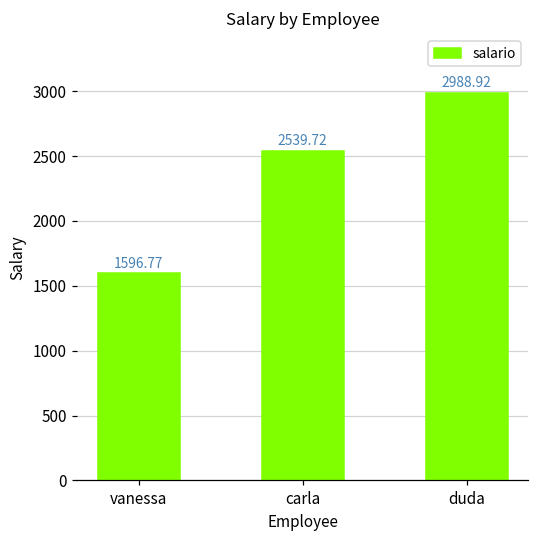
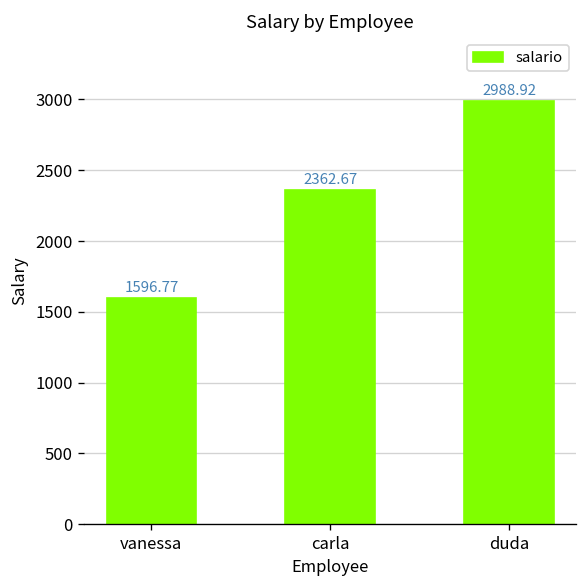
carla: 2539.72 -> 2362.67
